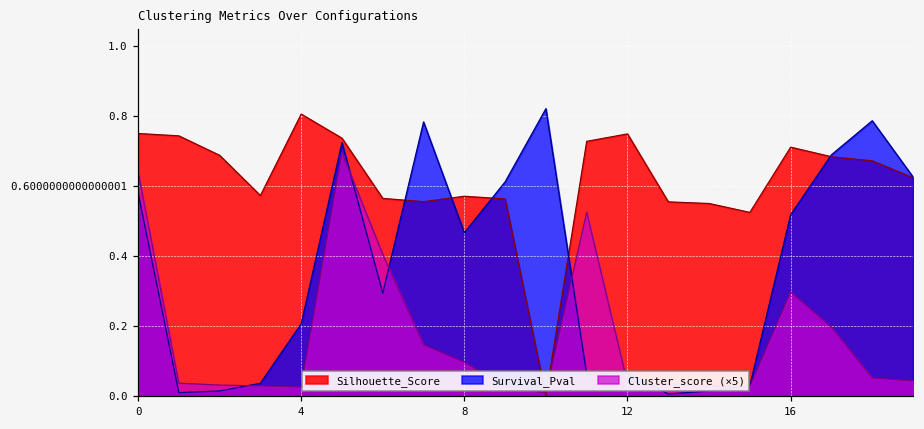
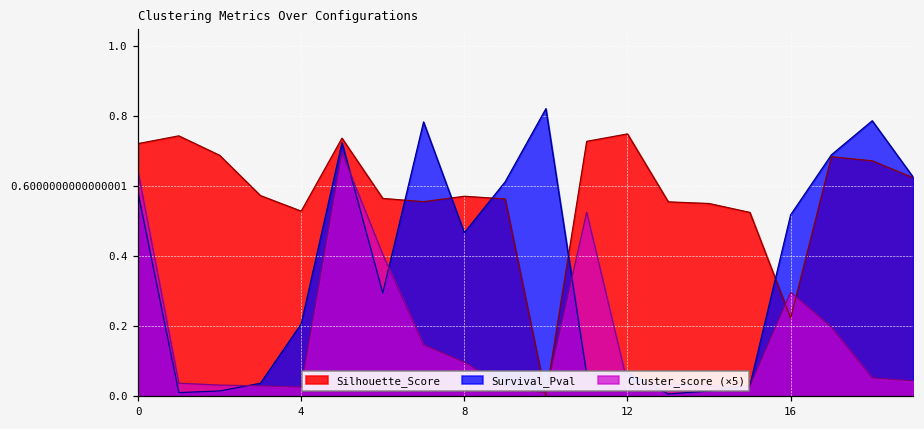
Silhouette_Score, 0: 0.75 -> 0.72
Silhouette_Score, 4: 0.81 -> 0.53
Silhouette_Score, 16: 0.71 -> 0.22
